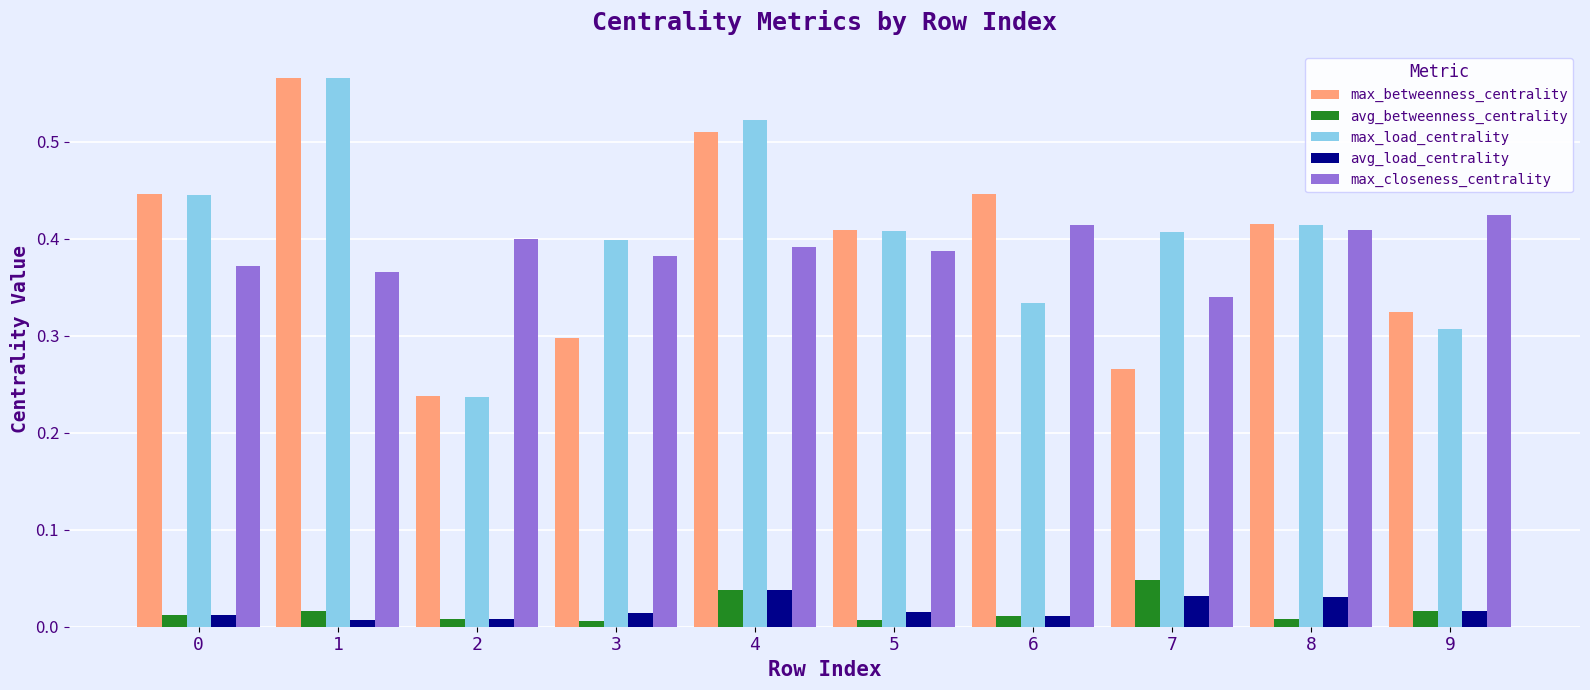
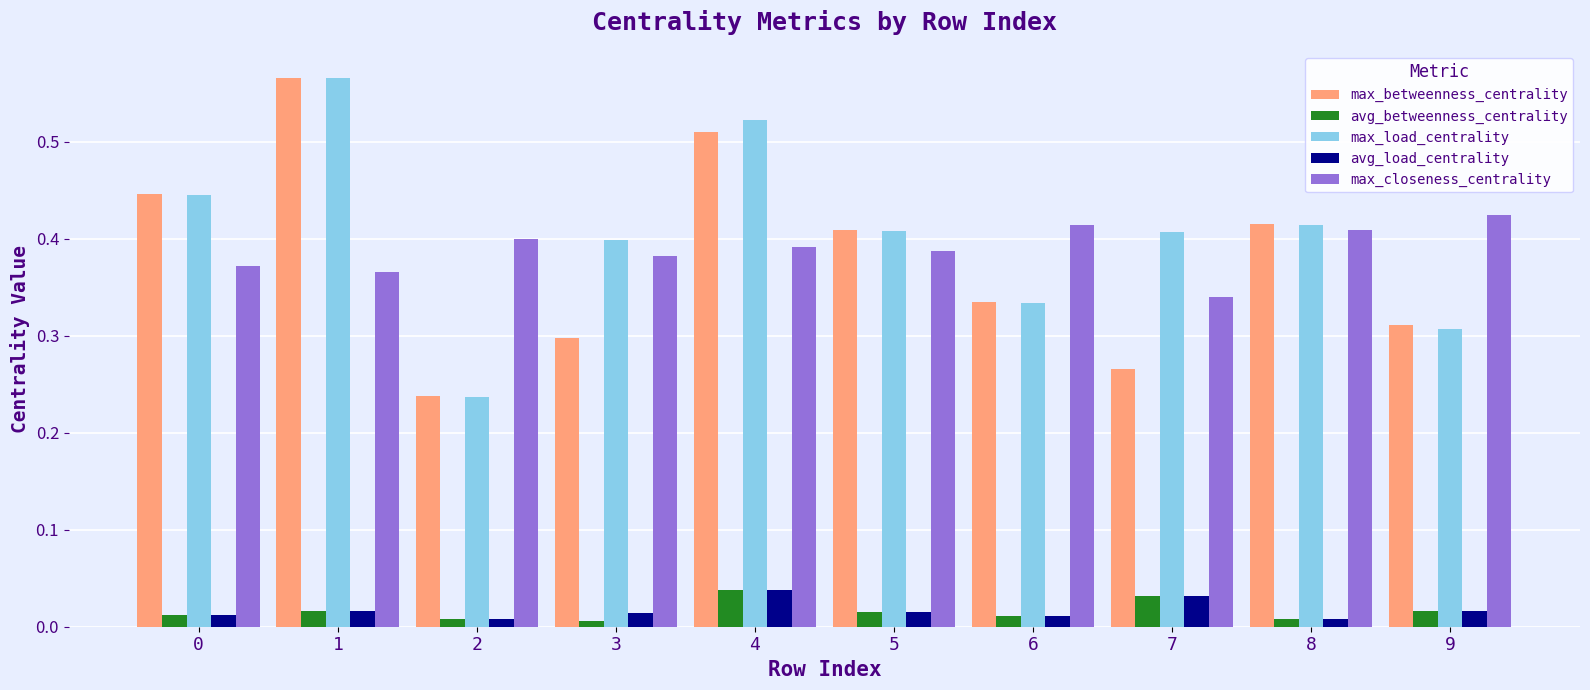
avg_load_centrality, 1: 0.01 -> 0.02
avg_betweenness_centrality, 5: 0.01 -> 0.02
max_betweenness_centrality, 6: 0.45 -> 0.34
avg_betweenness_centrality, 7: 0.05 -> 0.03
avg_load_centrality, 8: 0.03 -> 0.01
max_betweenness_centrality, 9: 0.32 -> 0.31
